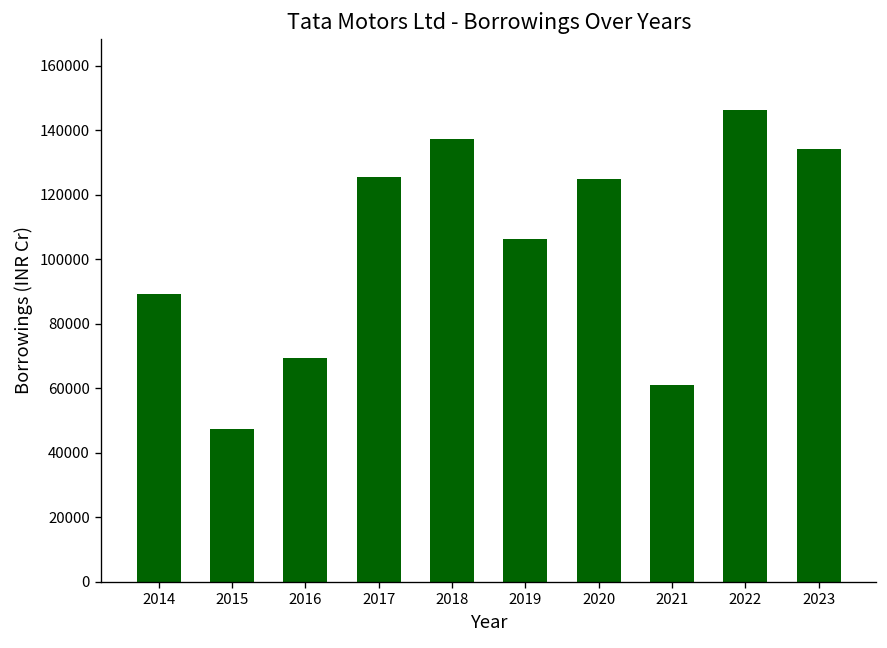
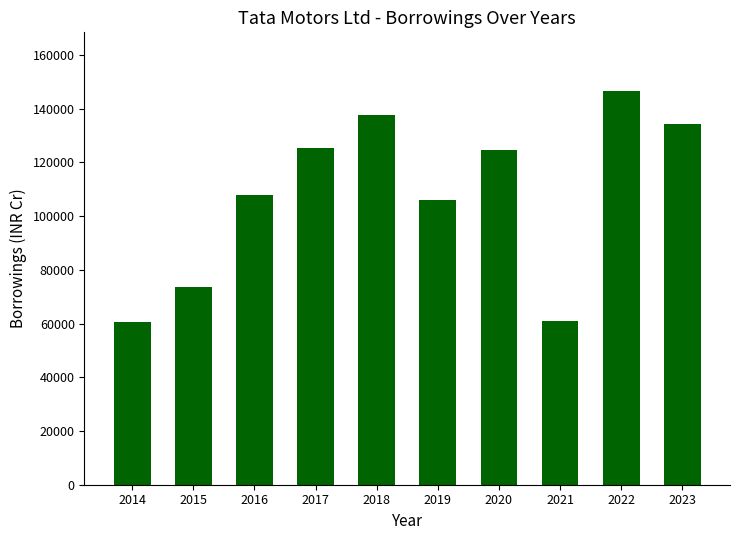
2014: 89000 -> 61000
2015: 47000 -> 74000
2016: 69000 -> 108000
